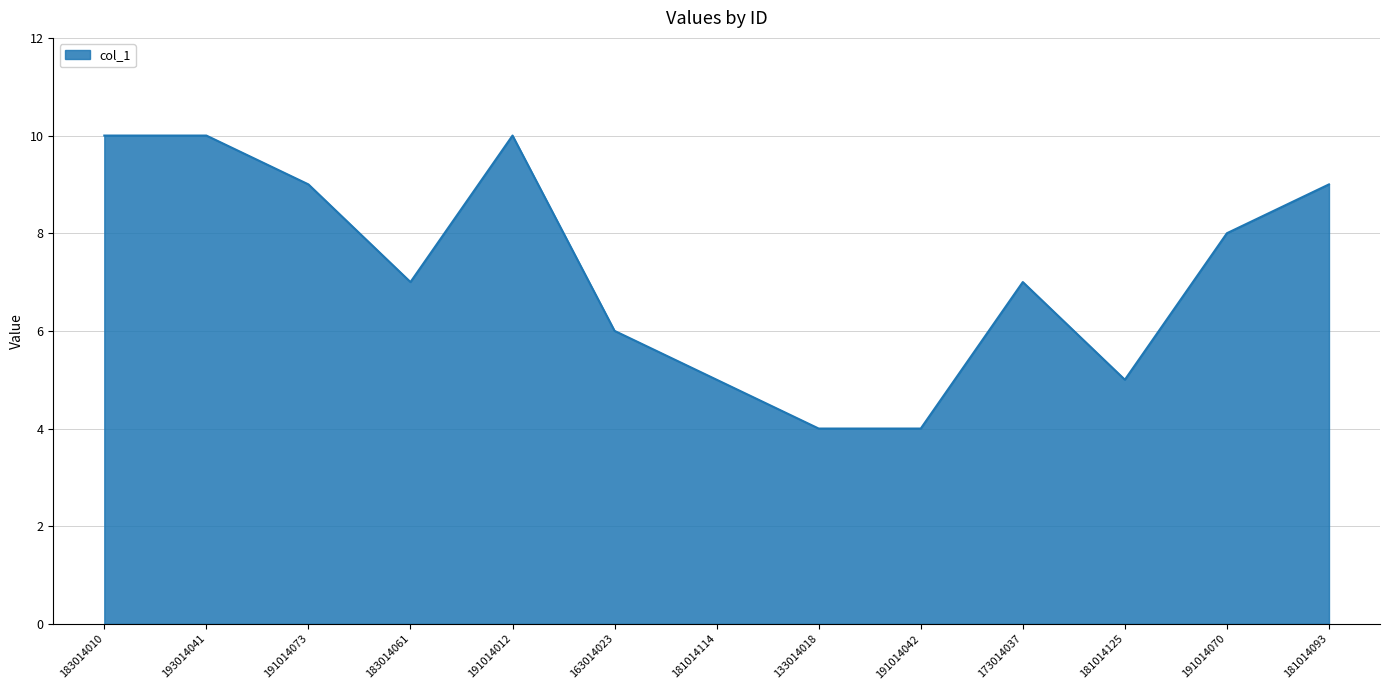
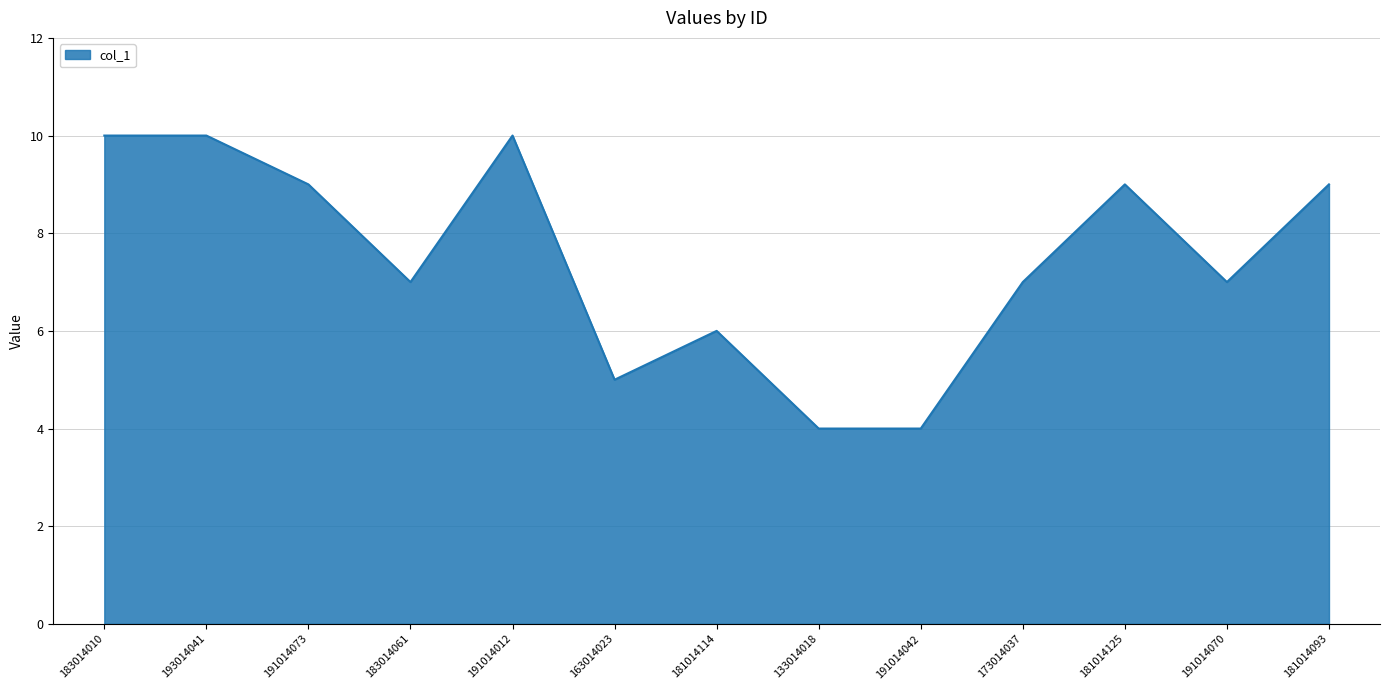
163014023: 6 -> 5
181014114: 5 -> 6
181014125: 5 -> 9
191014070: 8 -> 7
